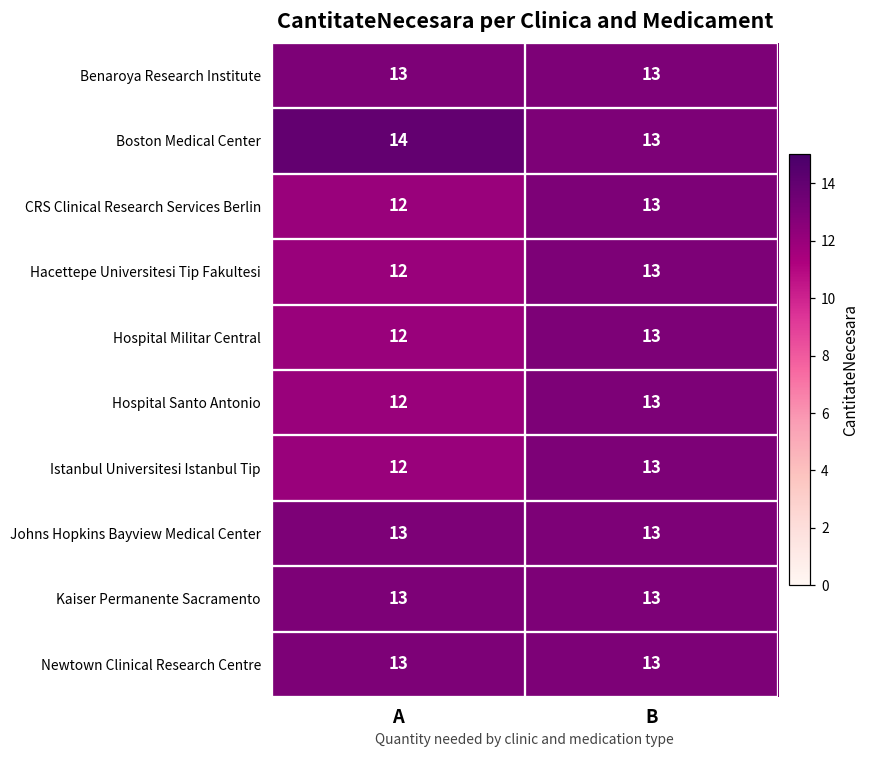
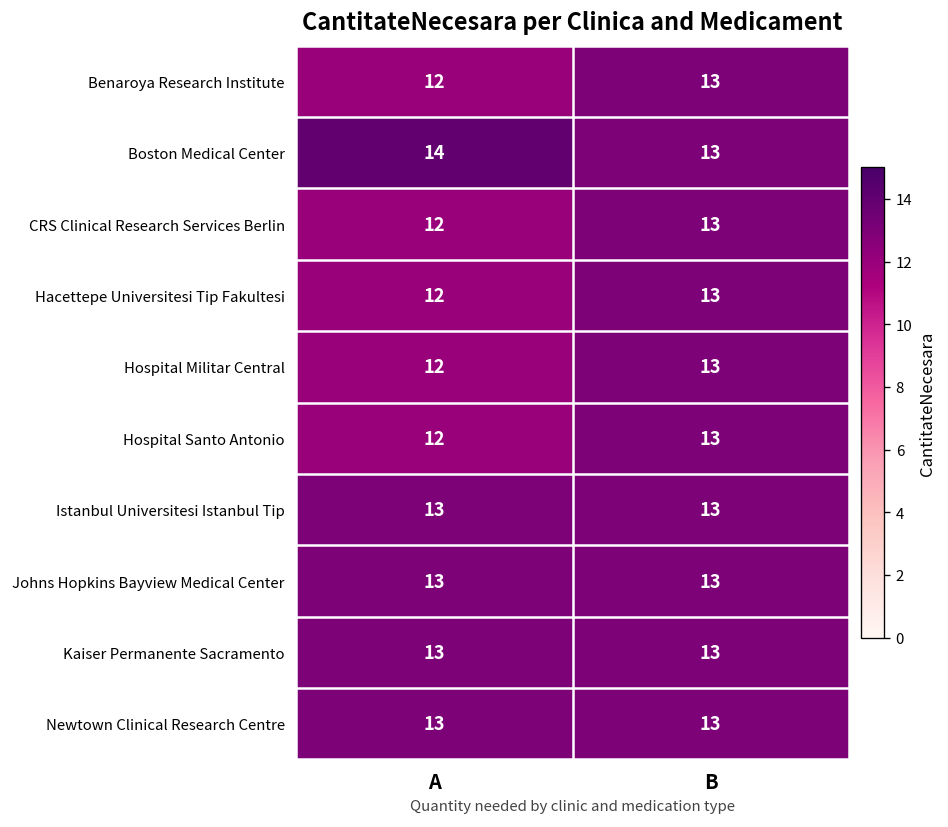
Benaroya Research Institute, A: 13 -> 12
Istanbul Universitesi Istanbul Tip, A: 12 -> 13
